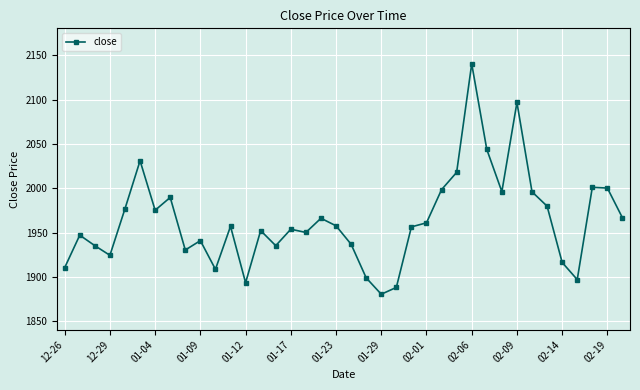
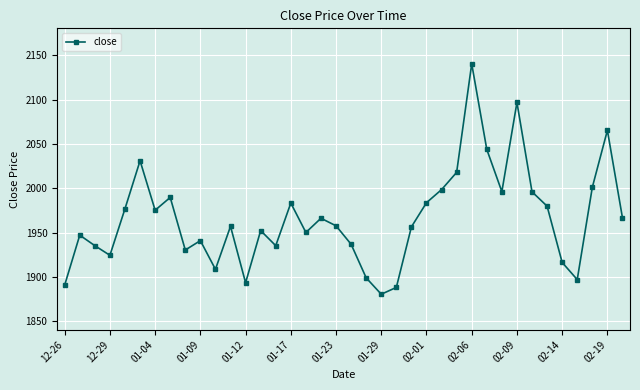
12-26: 1910 -> 1890
01-17: 1950 -> 1980
02-01: 1960 -> 1980
02-19: 2000 -> 2070
